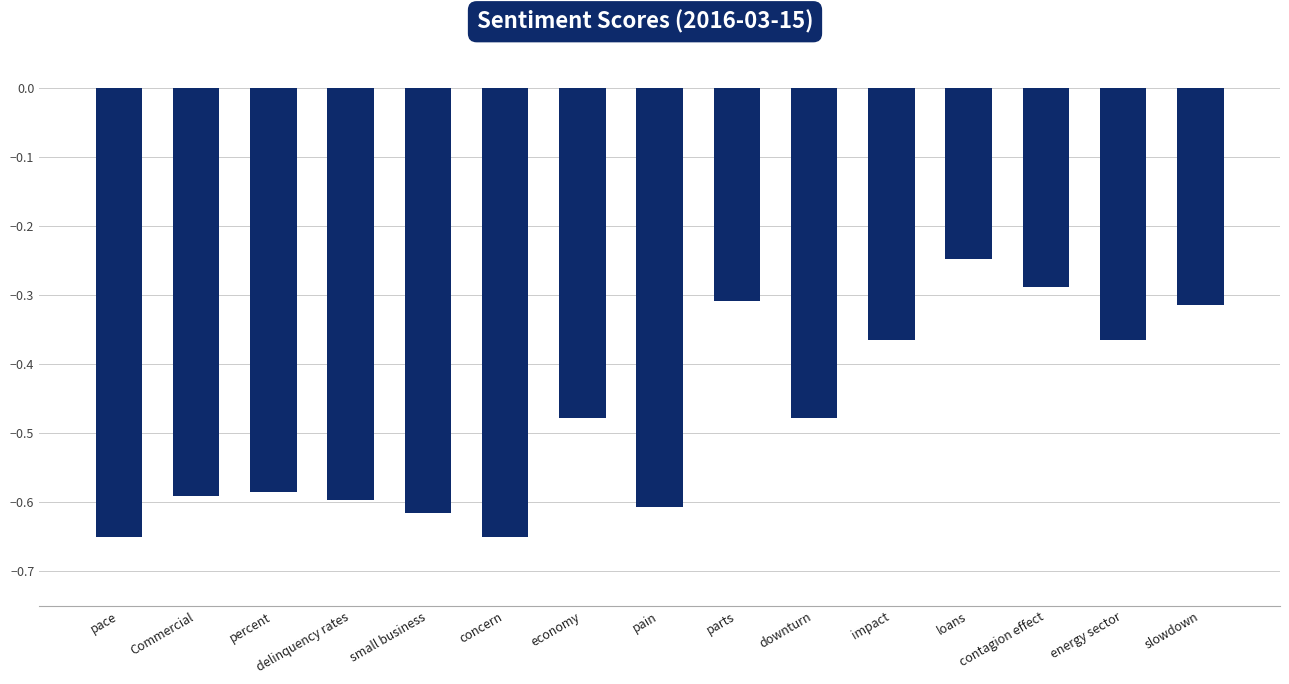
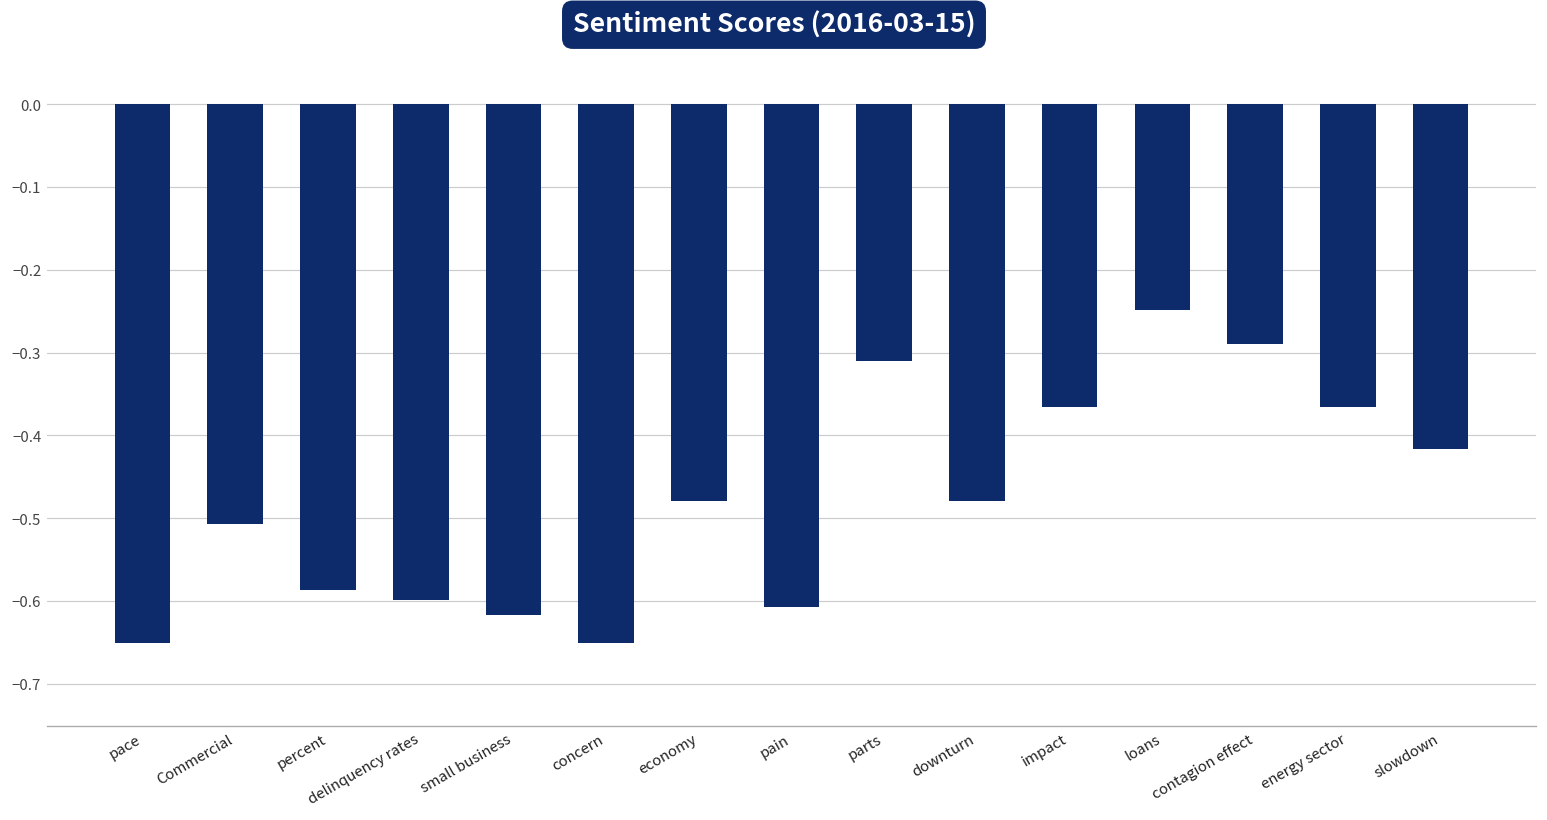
Commercial: -0.59 -> -0.51
slowdown: -0.32 -> -0.42
